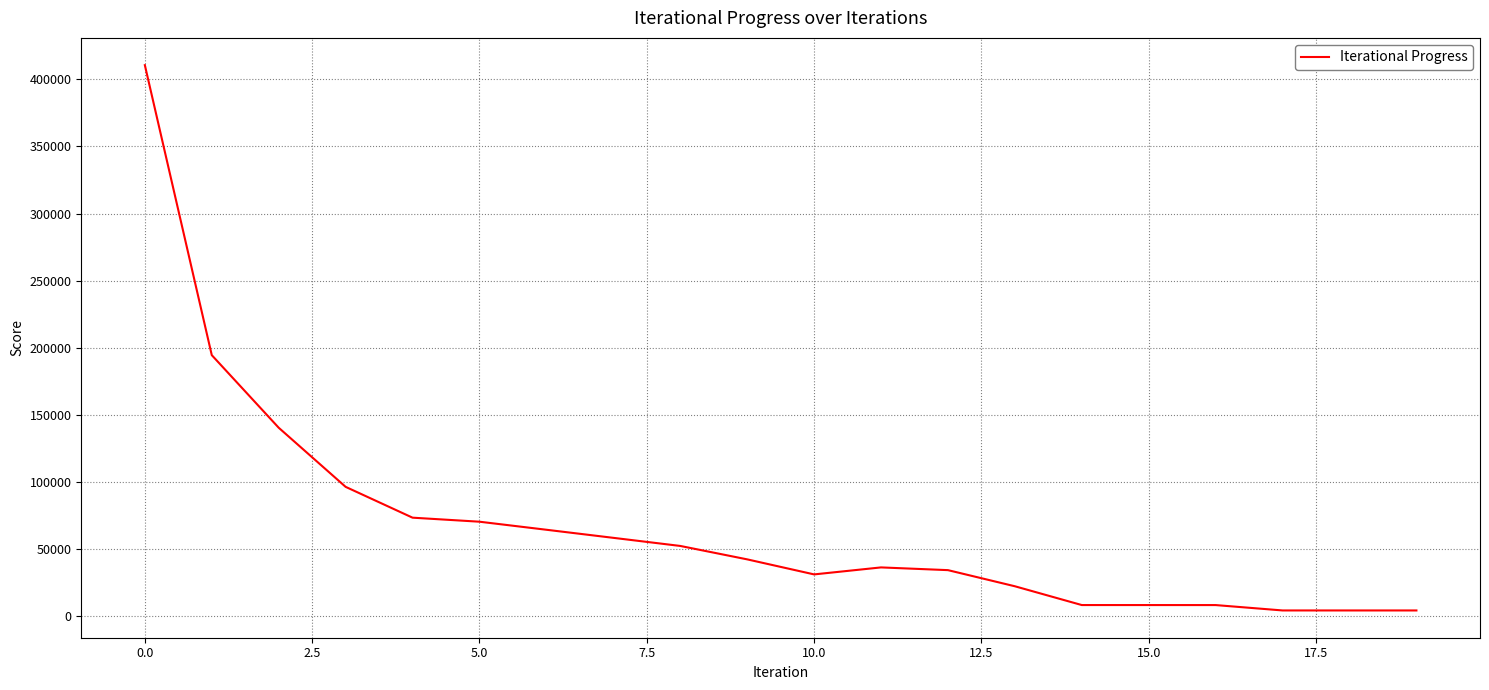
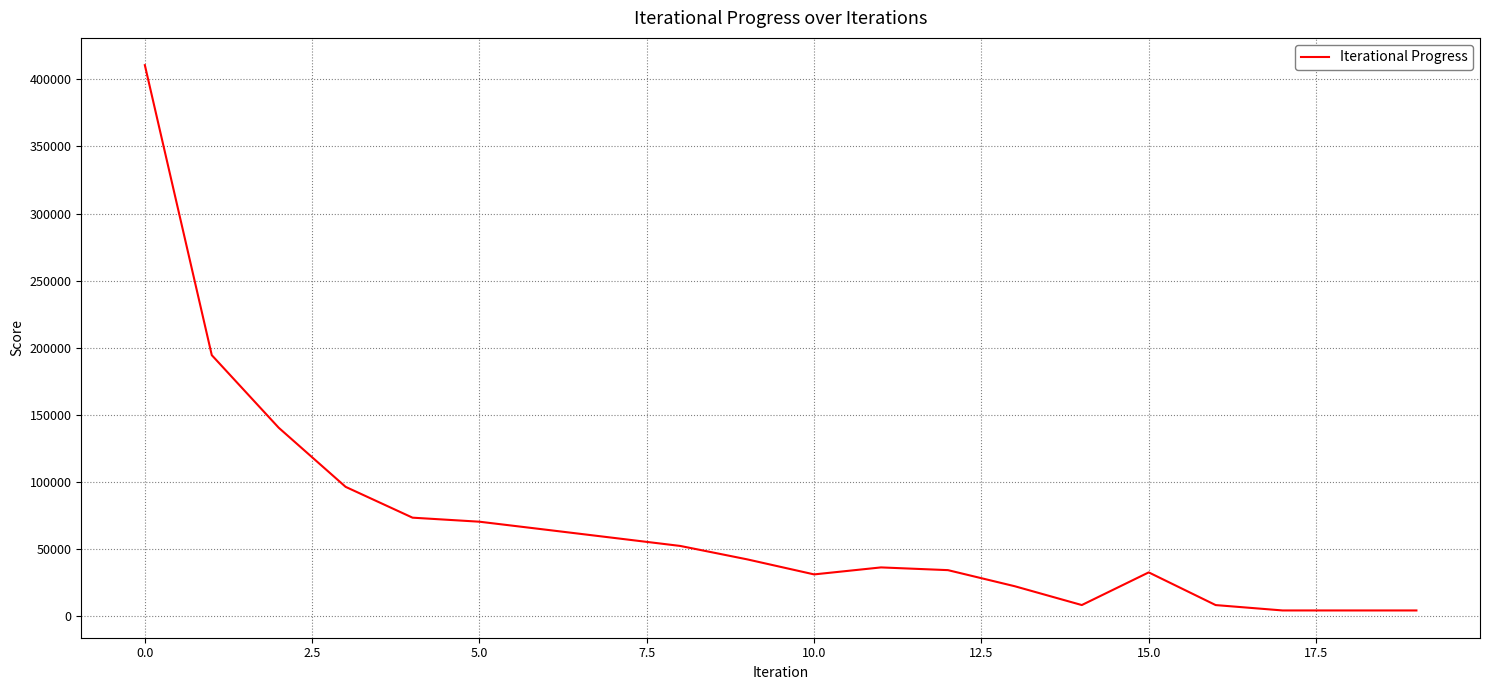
15.0: 8000 -> 33000
